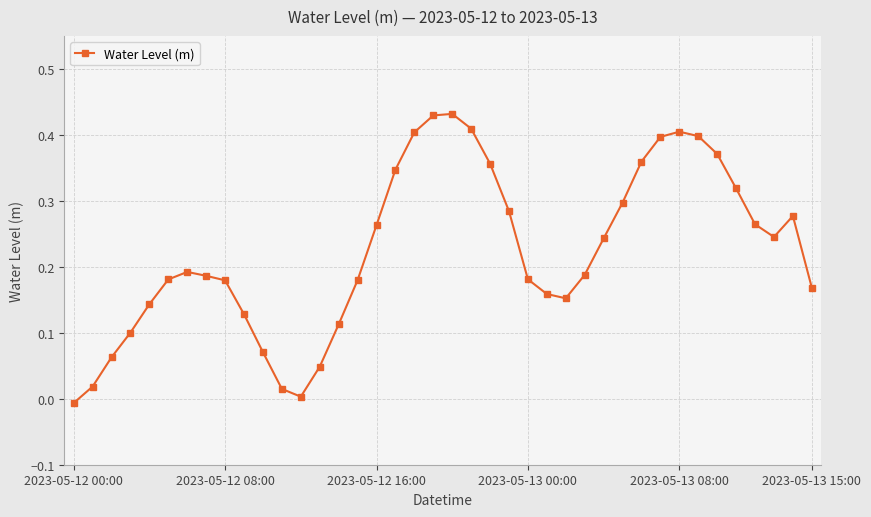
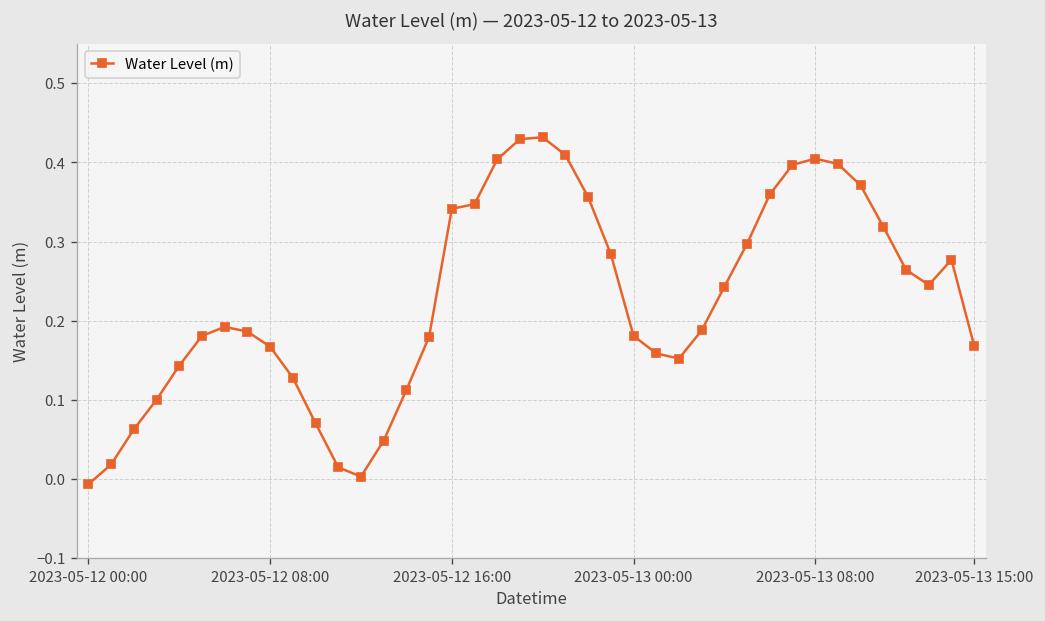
2023-05-12 08:00: 0.18 -> 0.17
2023-05-12 16:00: 0.26 -> 0.34
